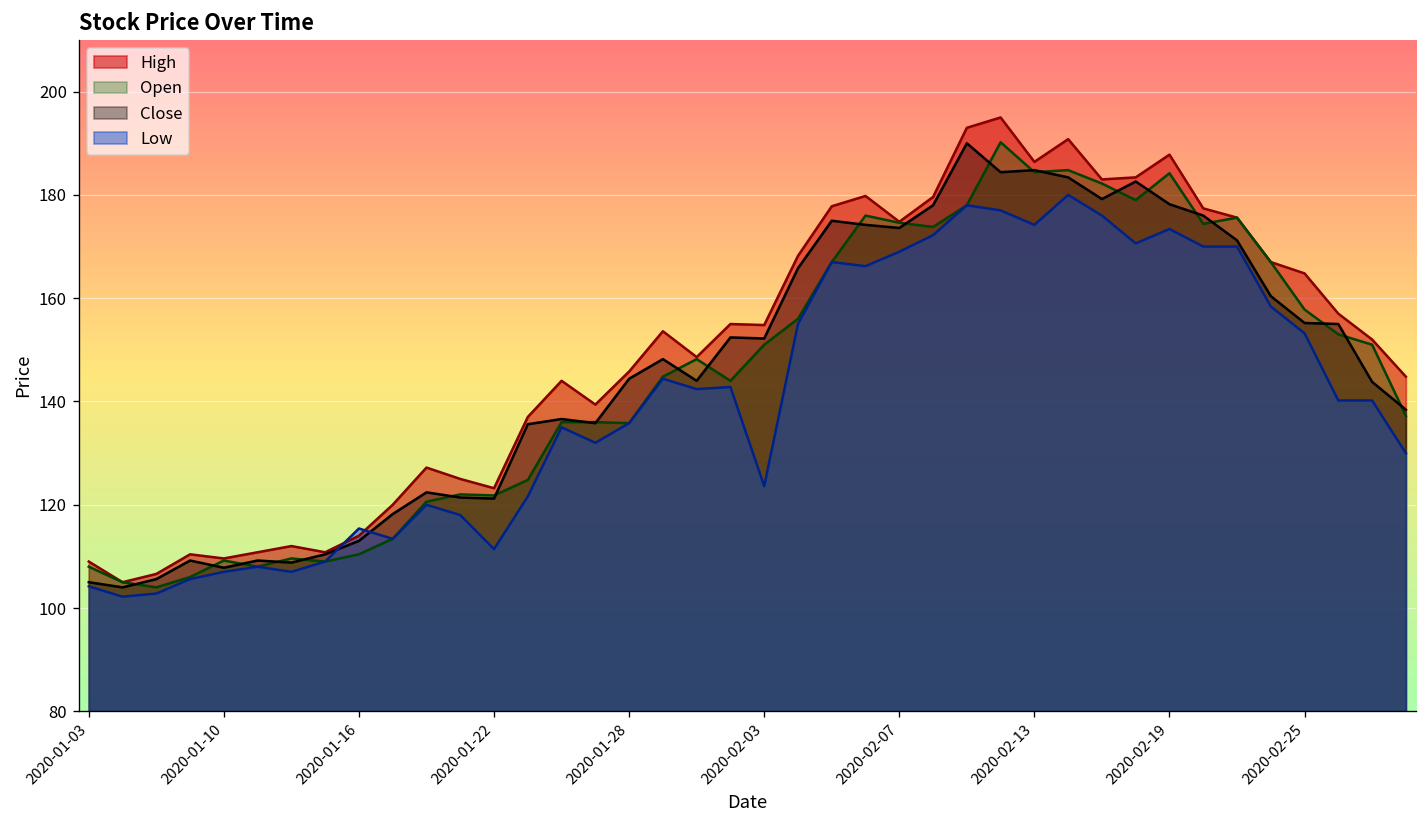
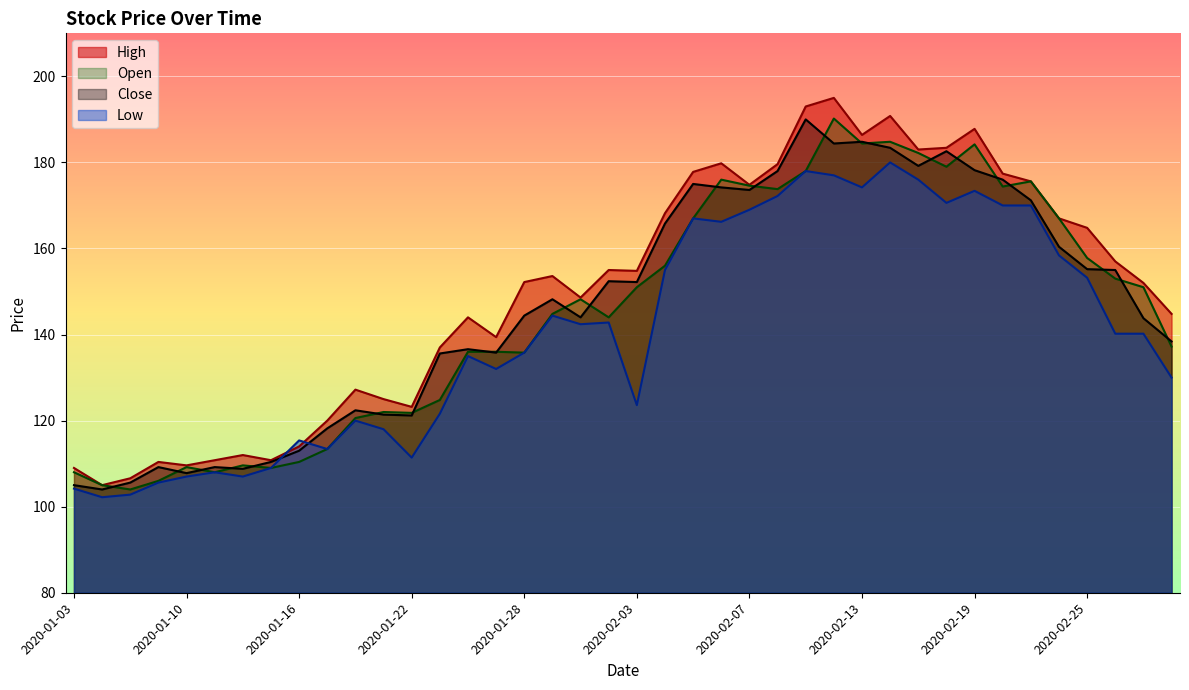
High, 2020-01-28: 146 -> 152
